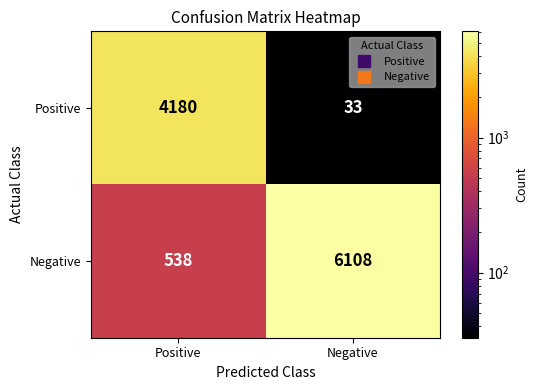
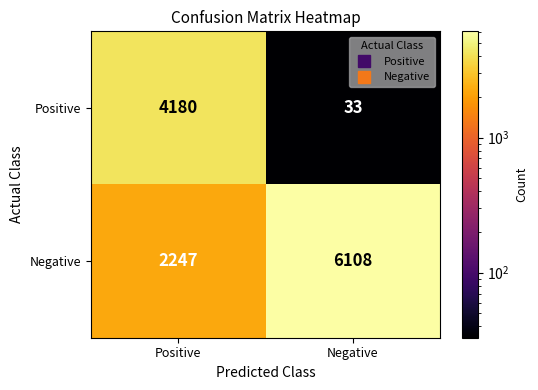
Negative, Positive: 538 -> 2247
